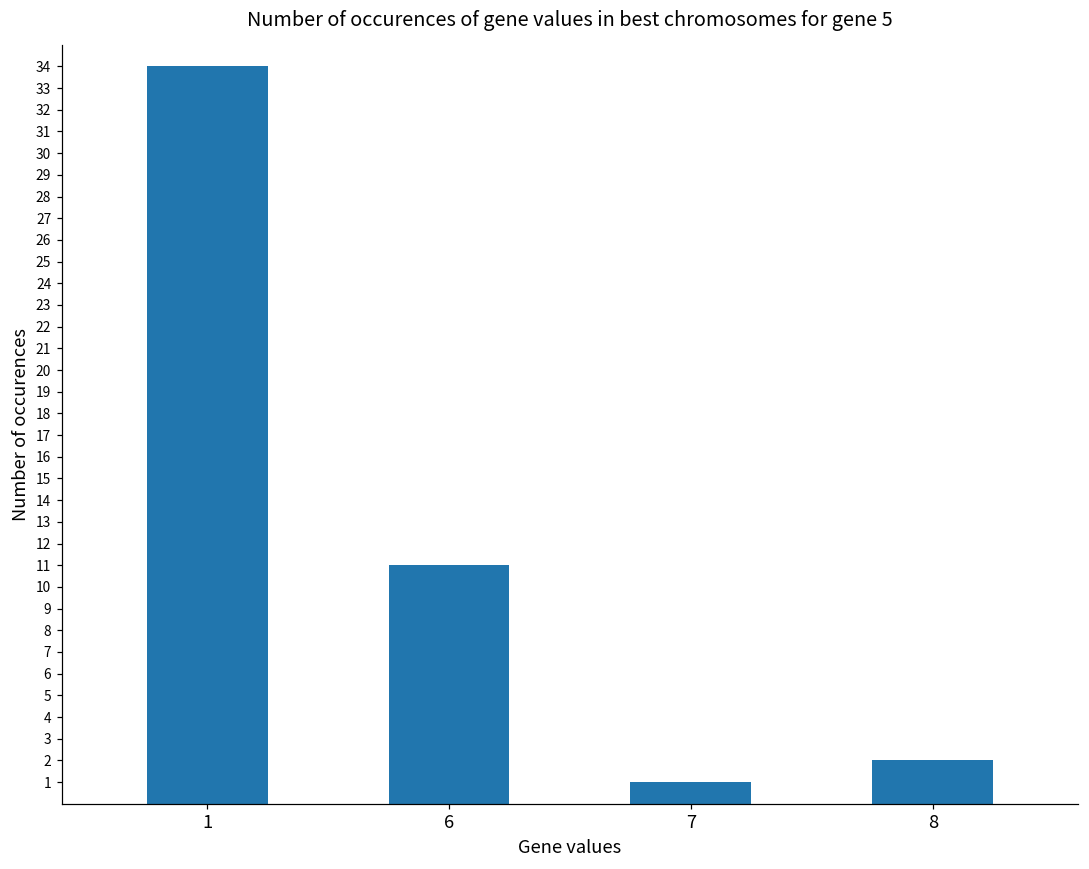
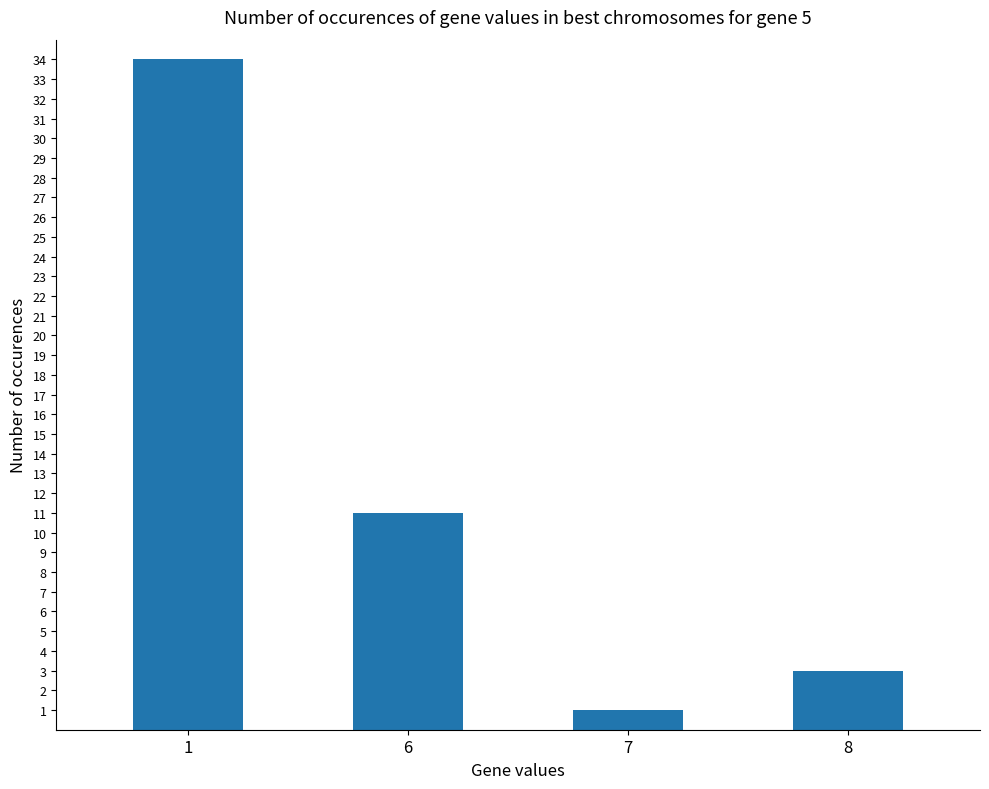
8: 2 -> 3
